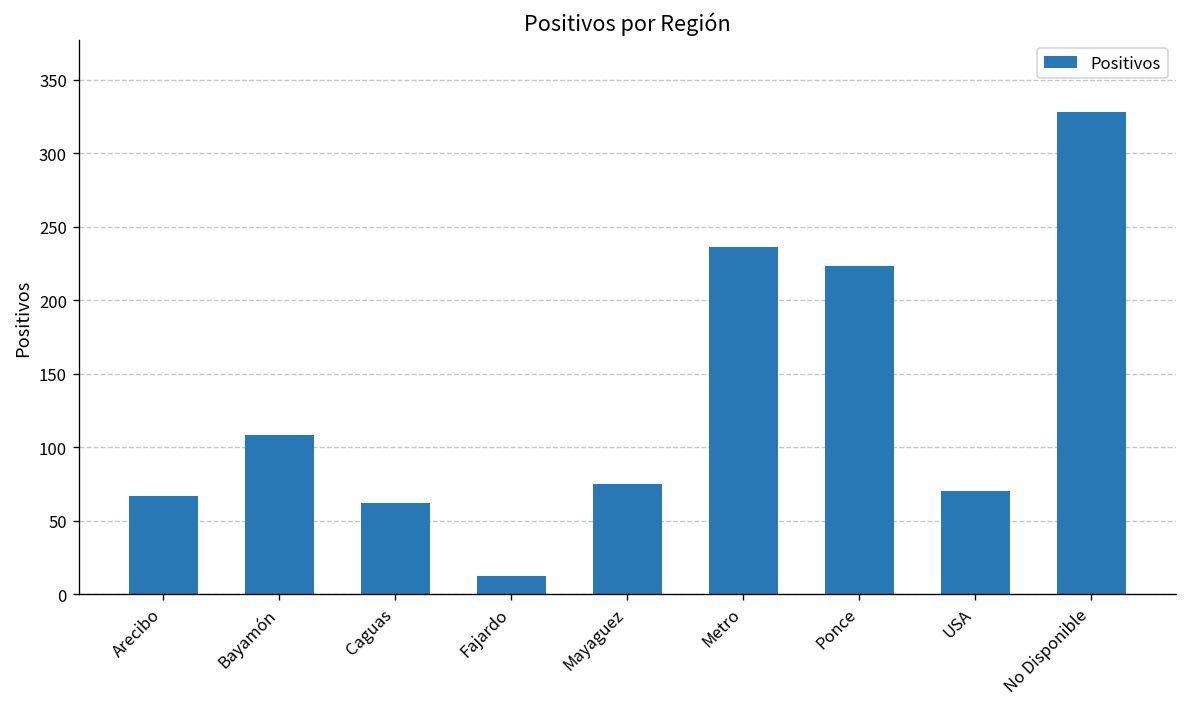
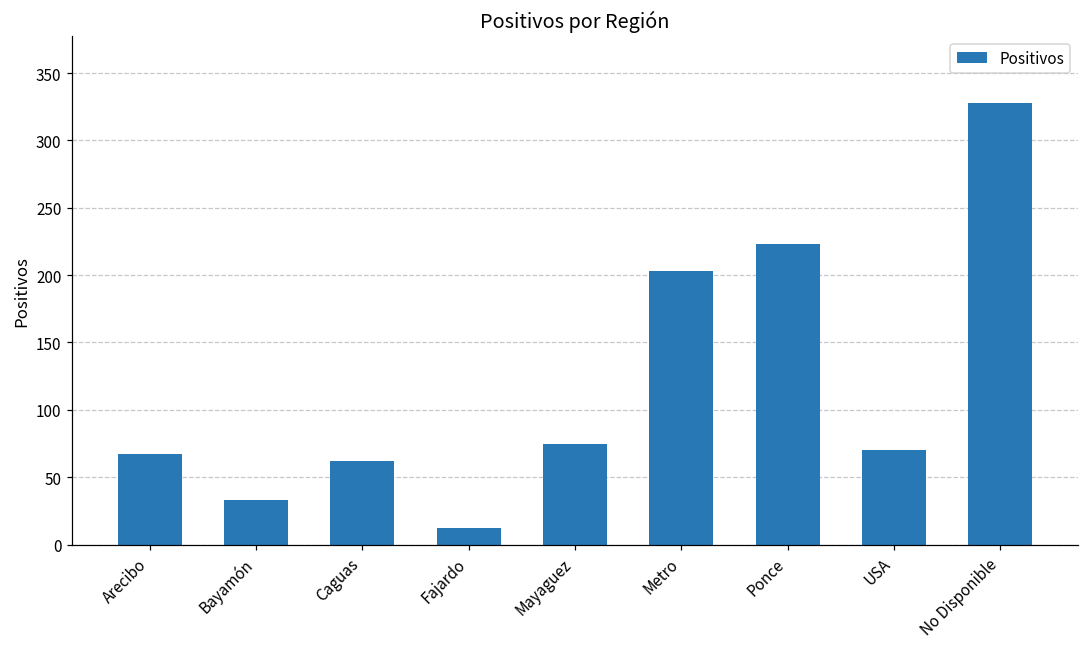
Bayamón: 108 -> 33
Metro: 236 -> 203
